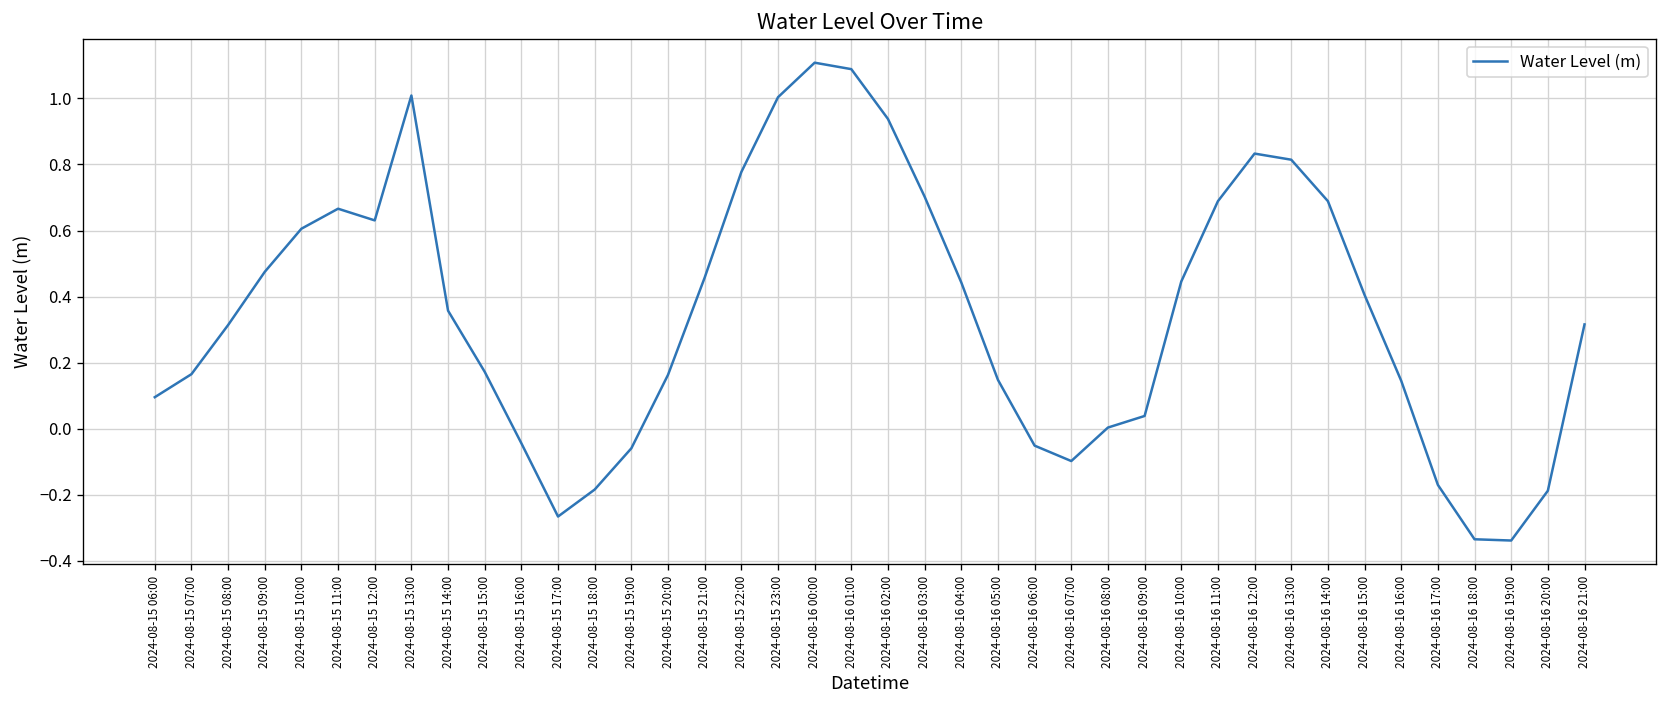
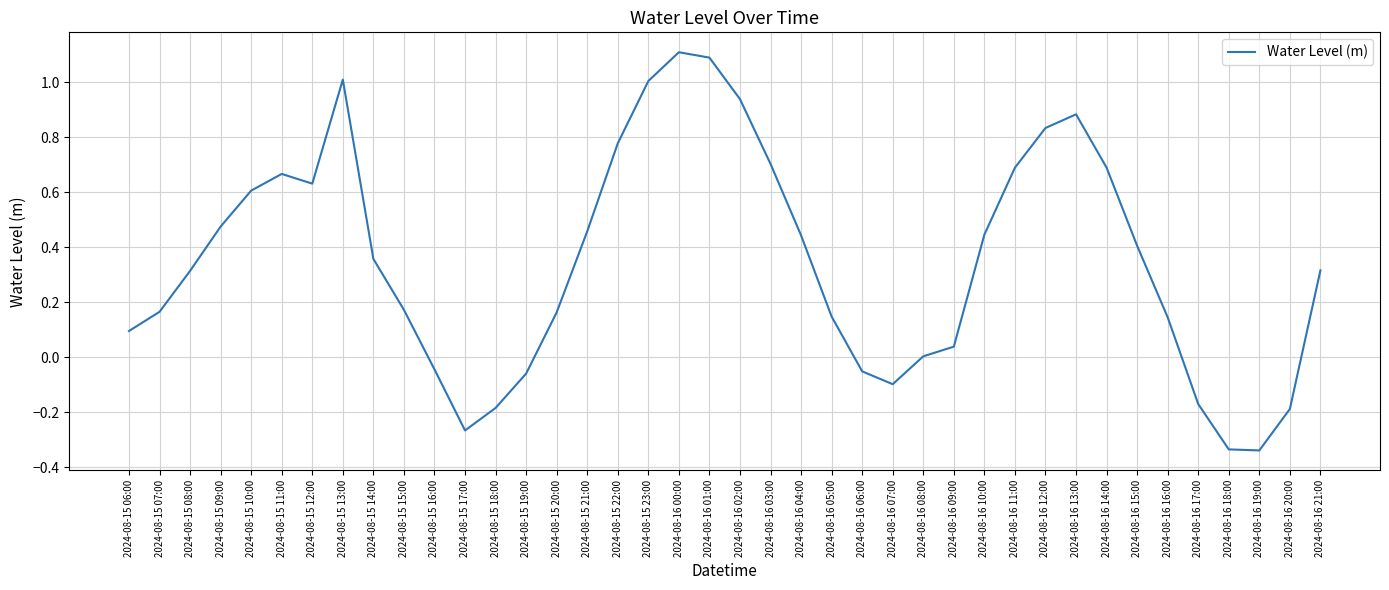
2024-08-16 13:00: 0.81 -> 0.88
